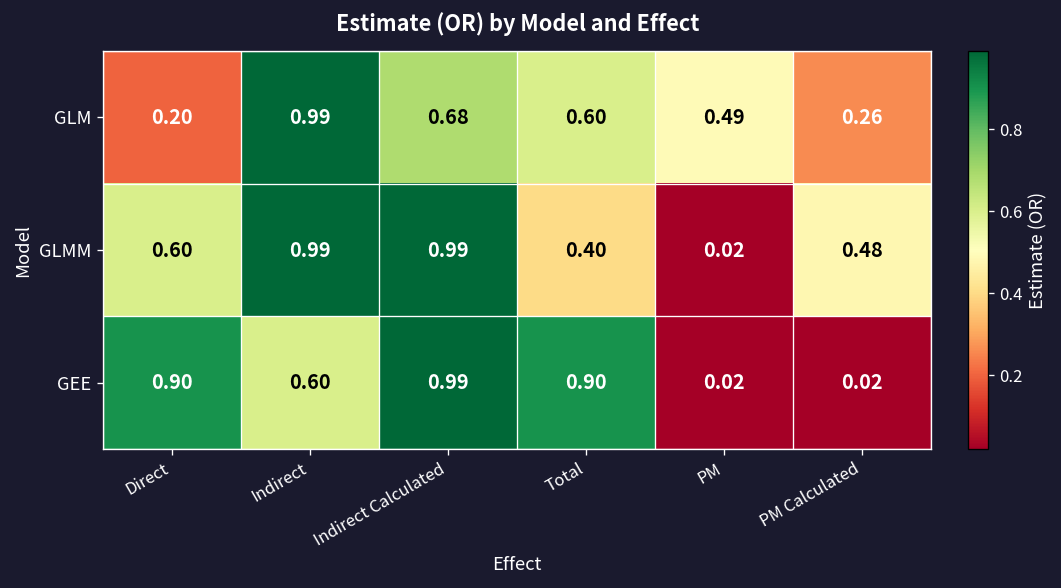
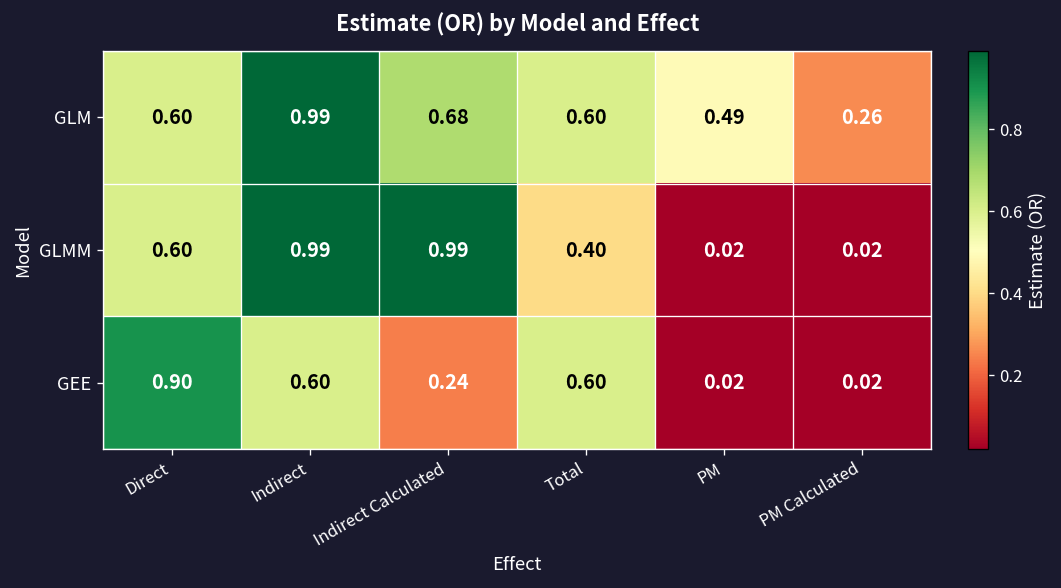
GLM, Direct: 0.20 -> 0.60
GLMM, PM Calculated: 0.48 -> 0.02
GEE, Indirect Calculated: 0.99 -> 0.24
GEE, Total: 0.90 -> 0.60
